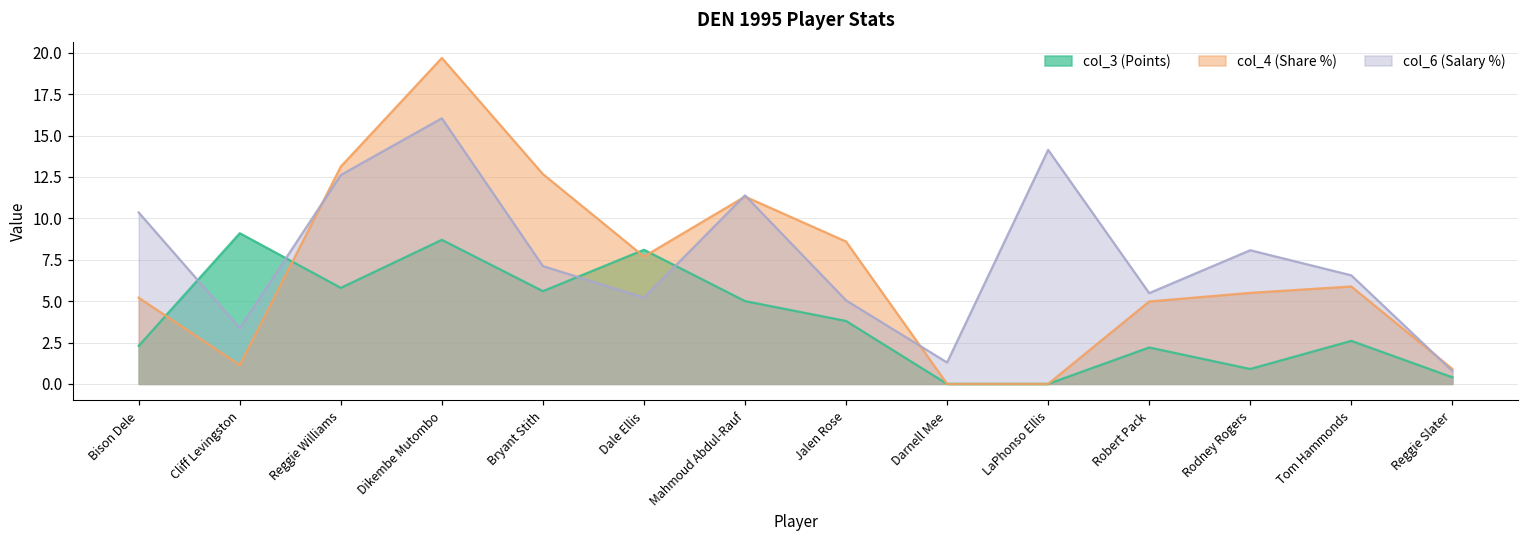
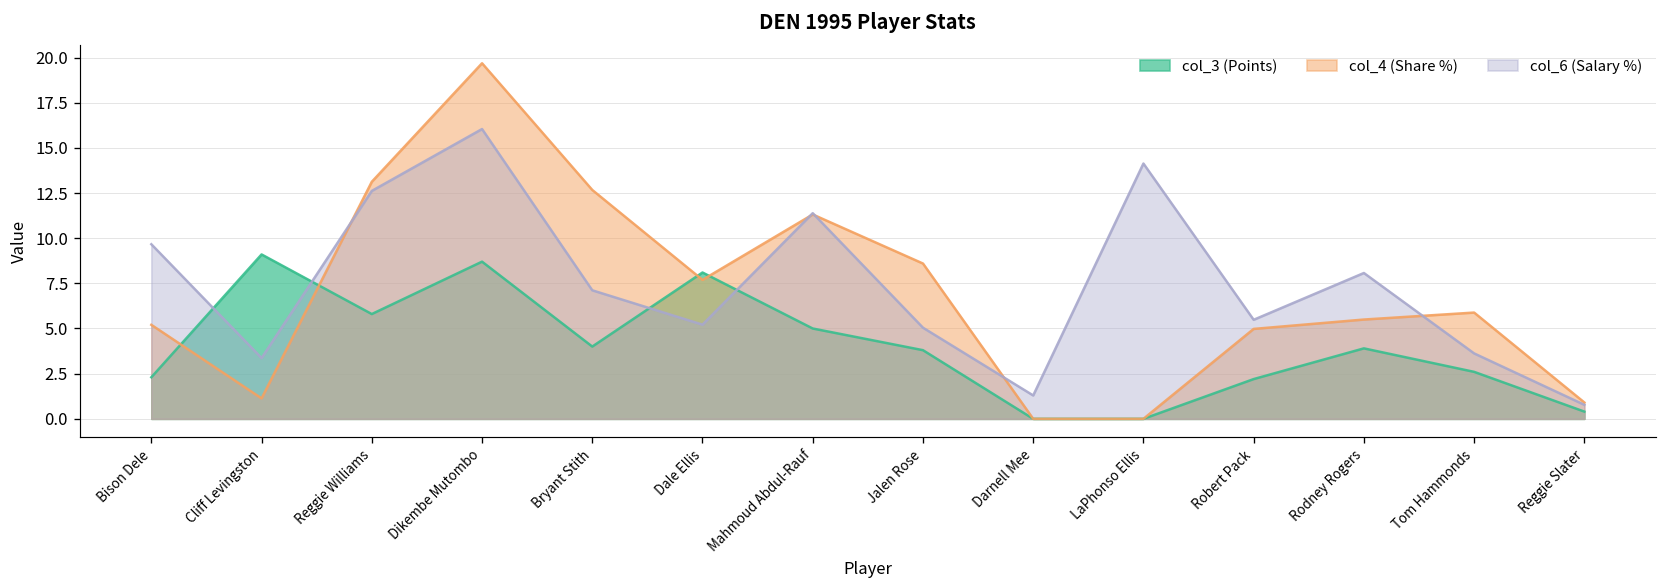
col_6 (Salary %), Bison Dele: 10.3 -> 9.7
col_3 (Points), Bryant Stith: 5.6 -> 4.0
col_3 (Points), Rodney Rogers: 0.9 -> 3.9
col_6 (Salary %), Tom Hammonds: 6.6 -> 3.6
